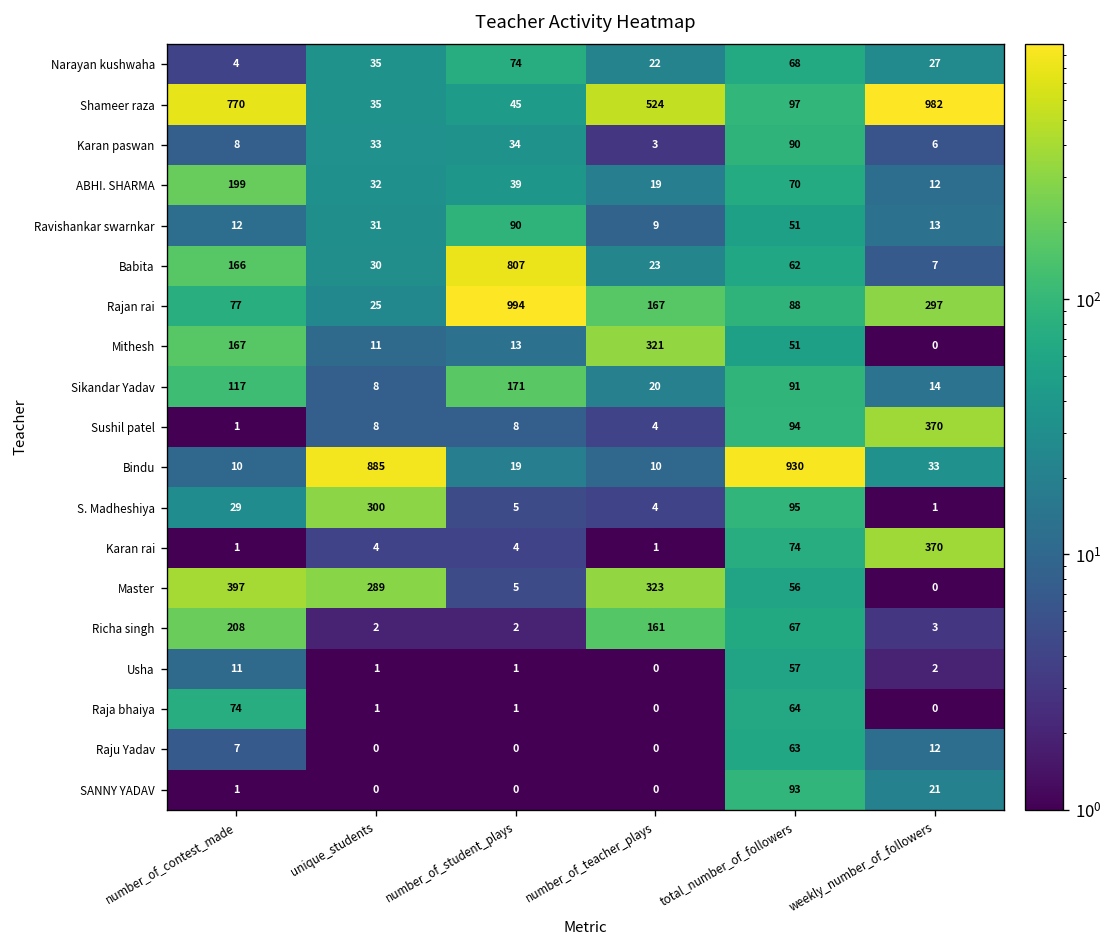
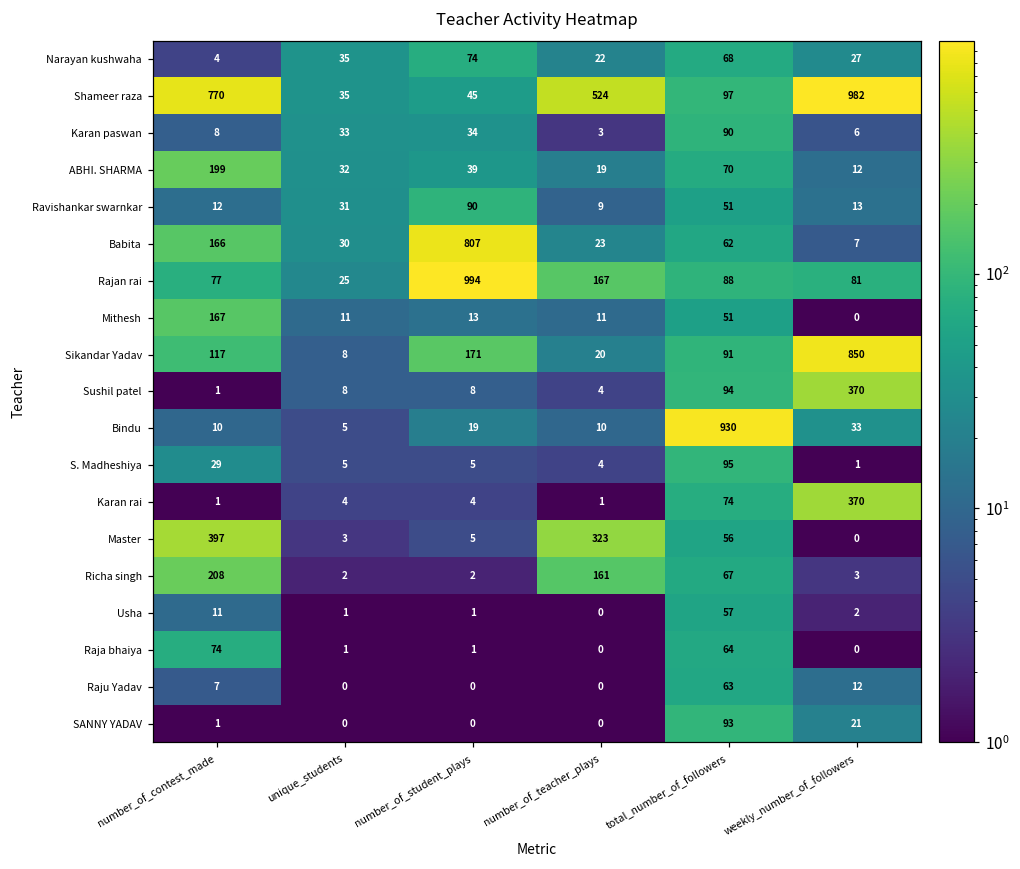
Rajan rai, weekly_number_of_followers: 297 -> 81
Mithesh, number_of_teacher_plays: 321 -> 11
Sikandar Yadav, weekly_number_of_followers: 14 -> 850
Bindu, unique_students: 885 -> 5
S. Madheshiya, unique_students: 300 -> 5
Master, unique_students: 289 -> 3
